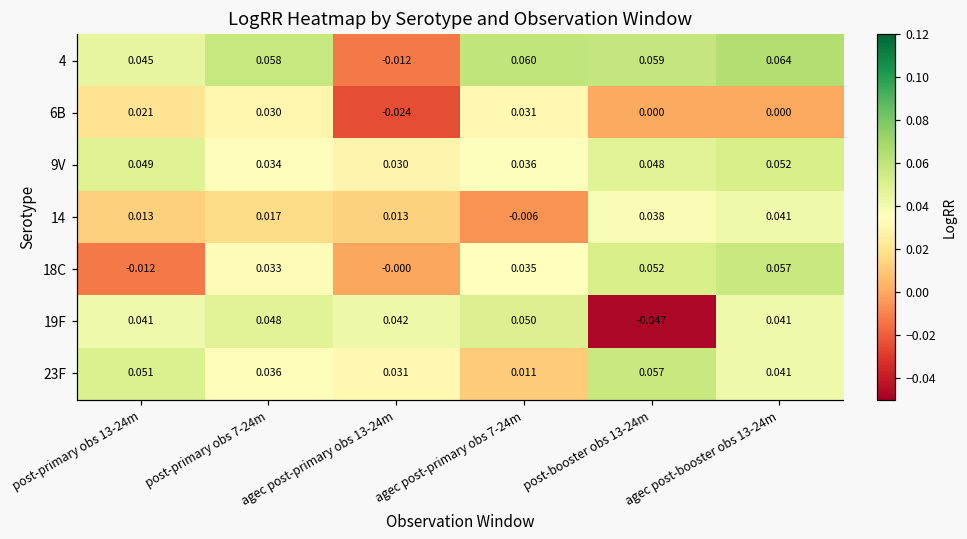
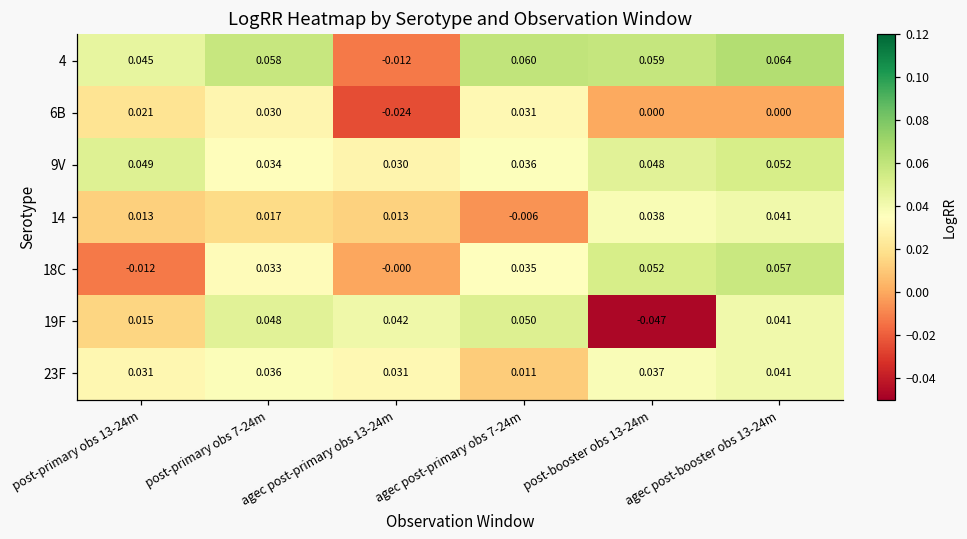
19F, post-primary obs 13-24m: 0.041 -> 0.015
23F, post-primary obs 13-24m: 0.051 -> 0.031
23F, post-booster obs 13-24m: 0.057 -> 0.037
